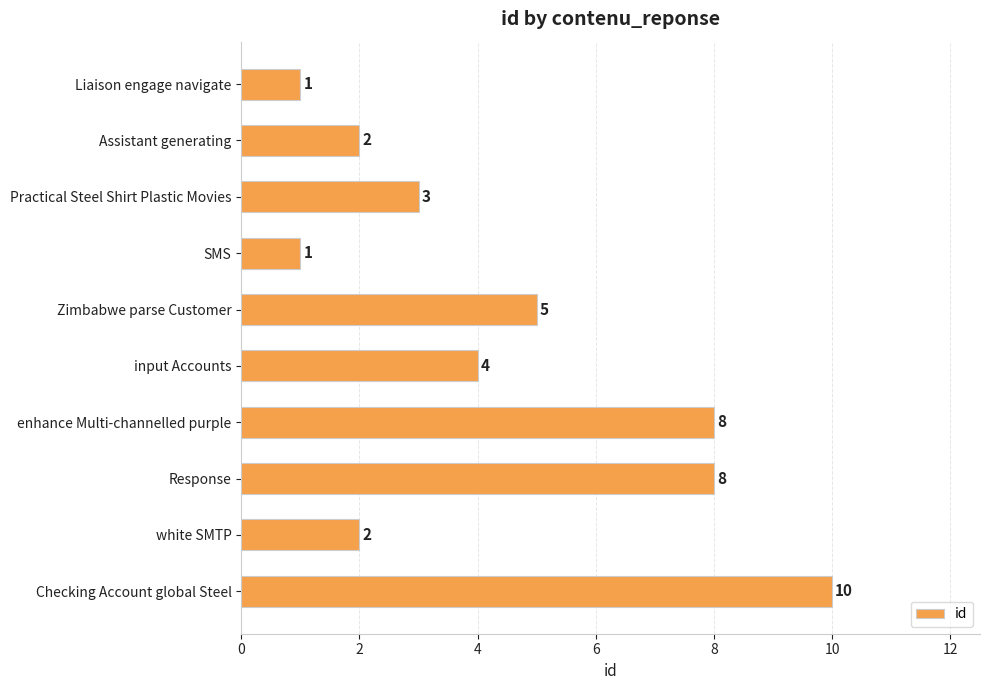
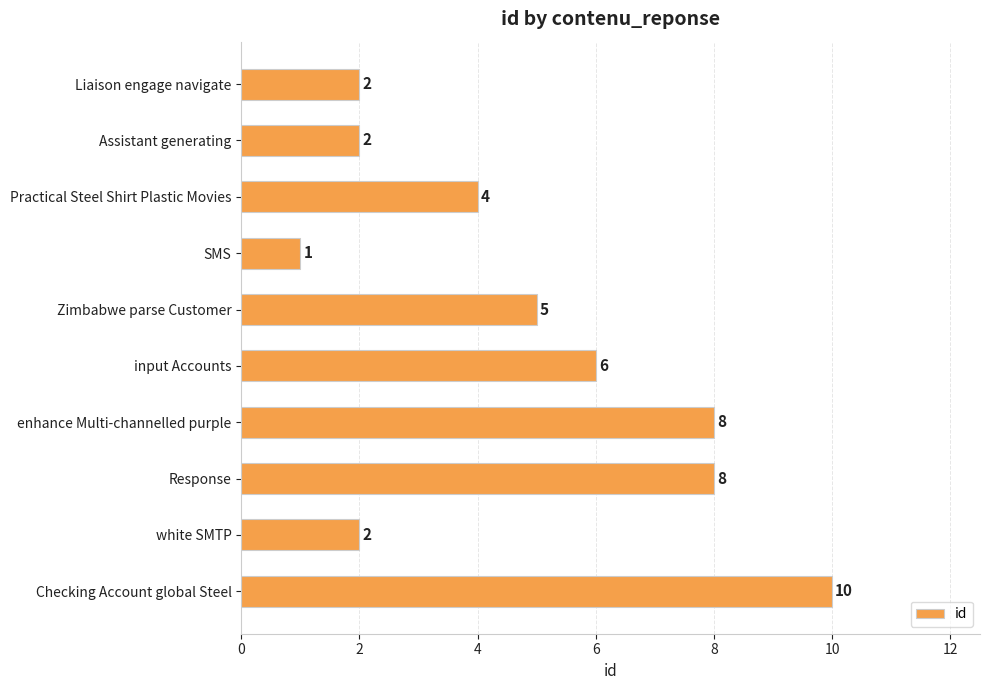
Liaison engage navigate: 1 -> 2
Practical Steel Shirt Plastic Movies: 3 -> 4
input Accounts: 4 -> 6
